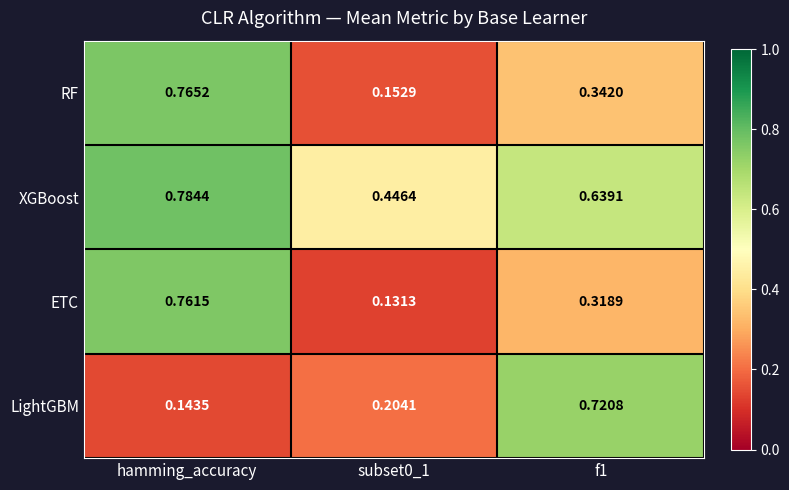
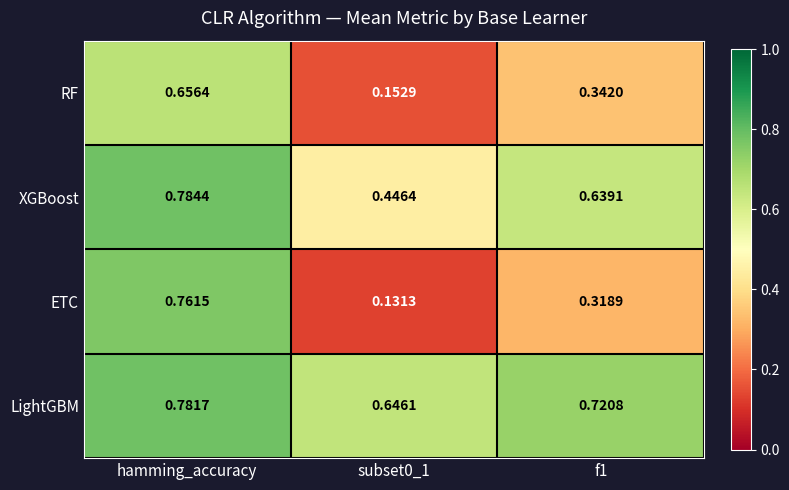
RF, hamming_accuracy: 0.7652 -> 0.6564
LightGBM, hamming_accuracy: 0.1435 -> 0.7817
LightGBM, subset0_1: 0.2041 -> 0.6461
